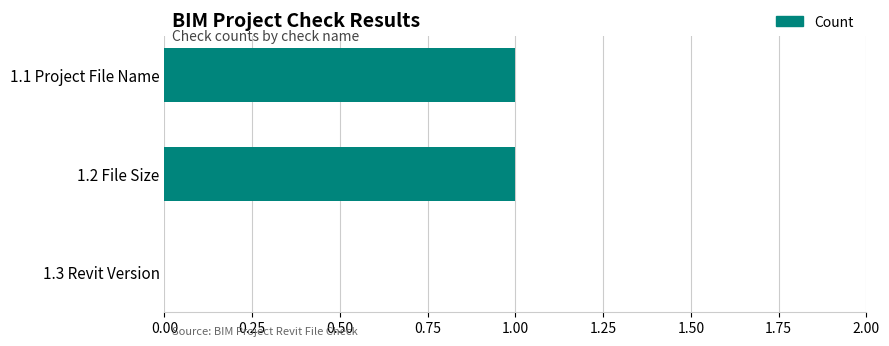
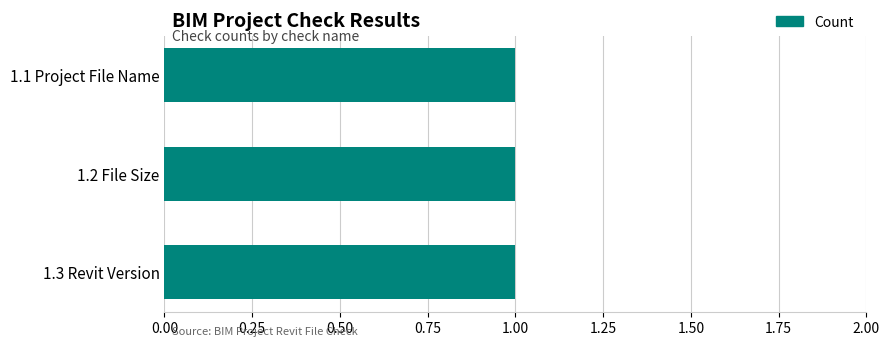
1.3 Revit Version: 0 -> 1
